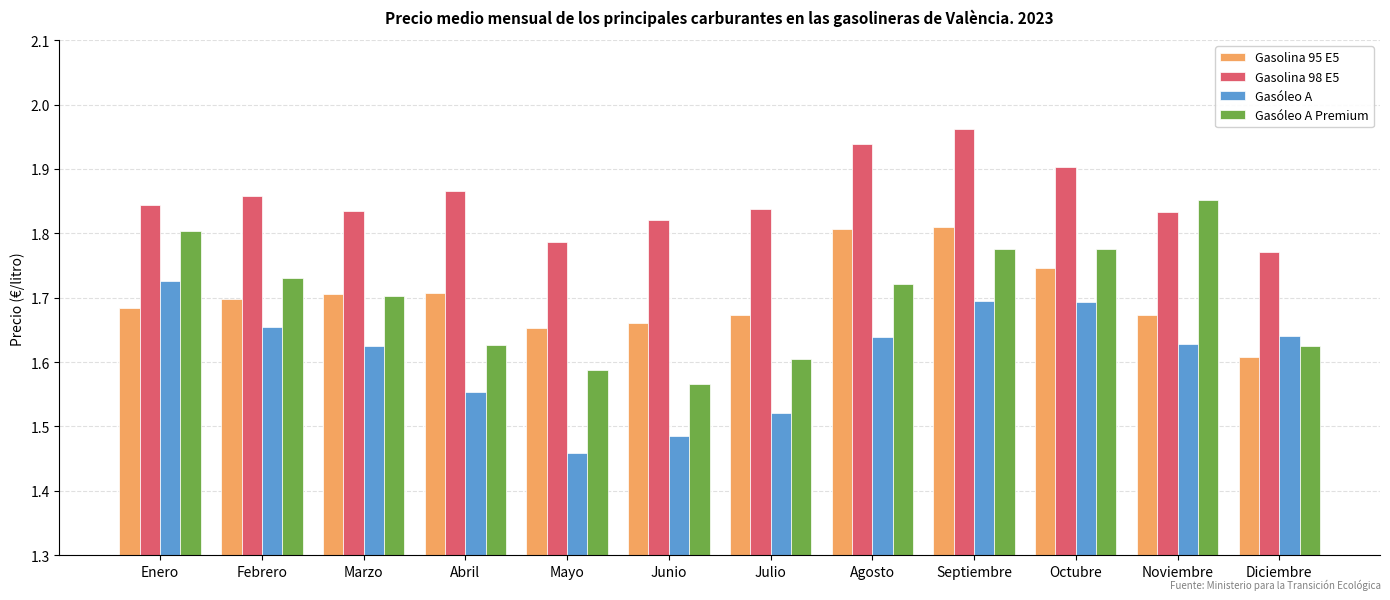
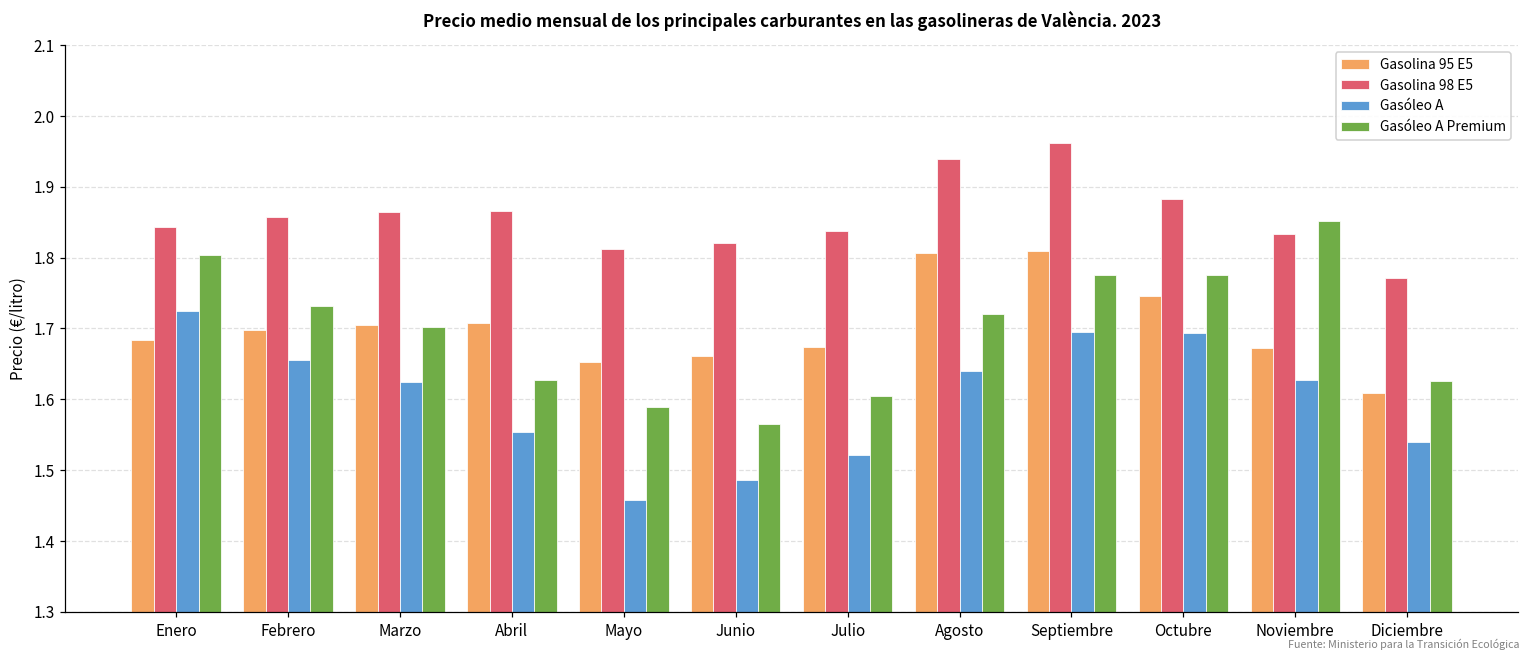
Gasolina 98 E5, Marzo: 1.83 -> 1.86
Gasolina 98 E5, Mayo: 1.79 -> 1.81
Gasolina 98 E5, Octubre: 1.90 -> 1.88
Gasóleo A, Diciembre: 1.64 -> 1.54
